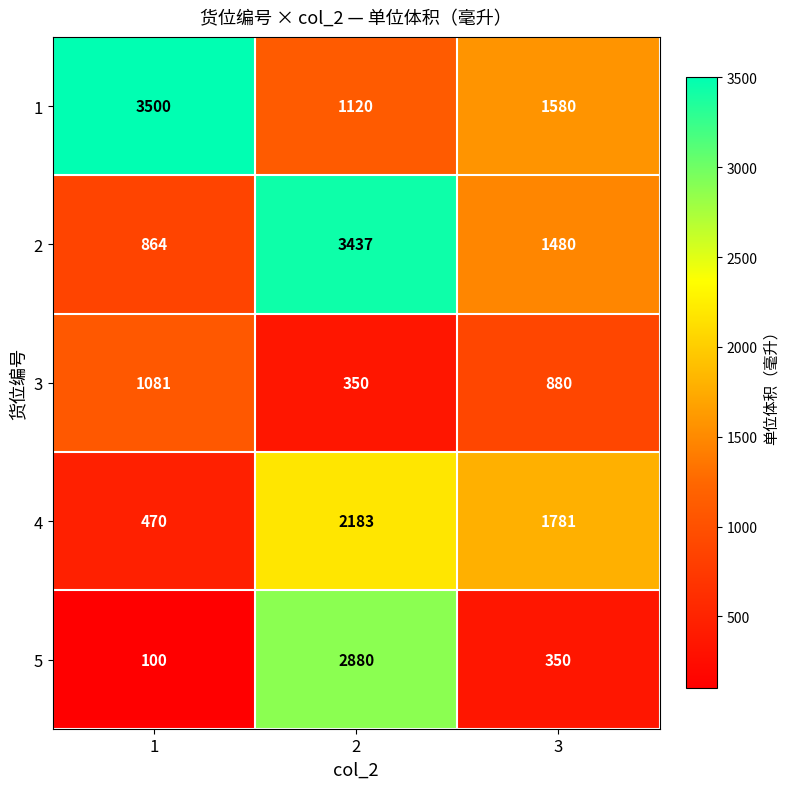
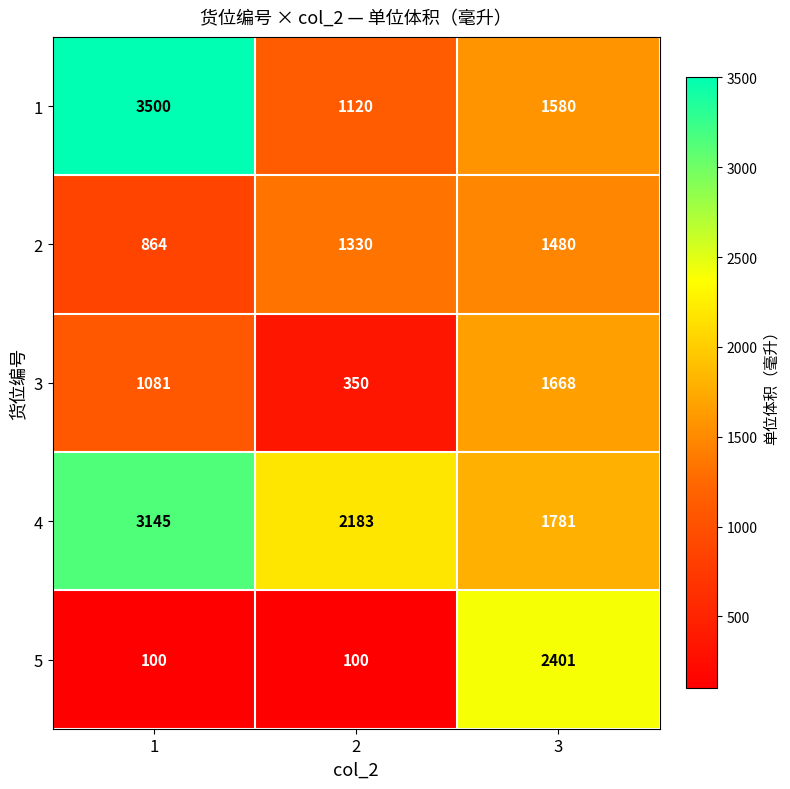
2, 2: 3437 -> 1330
3, 3: 880 -> 1668
4, 1: 470 -> 3145
5, 2: 2880 -> 100
5, 3: 350 -> 2401
